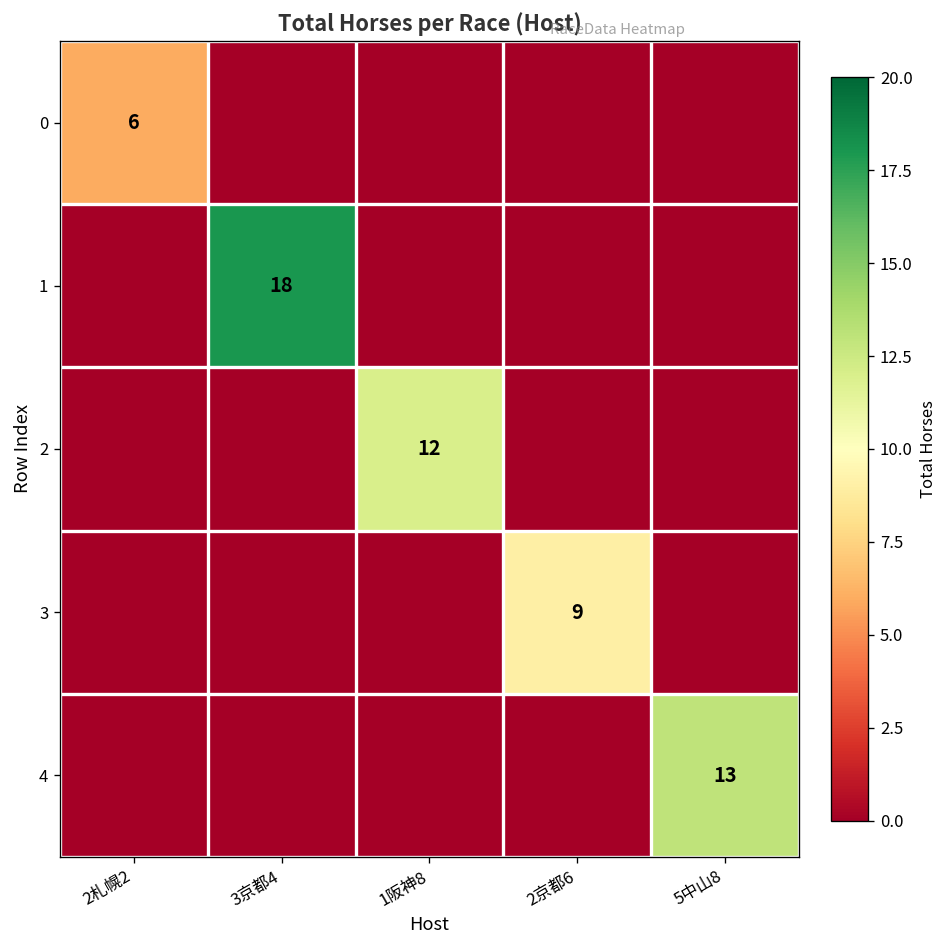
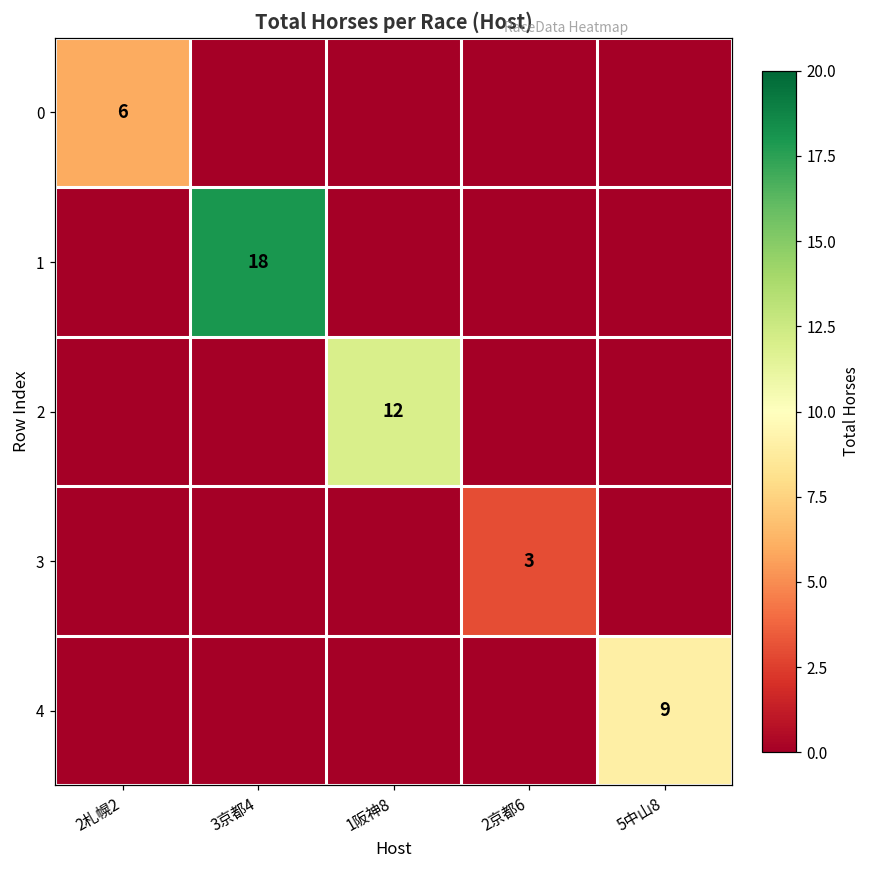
3, 2京都6: 9 -> 3
4, 5中山8: 13 -> 9
